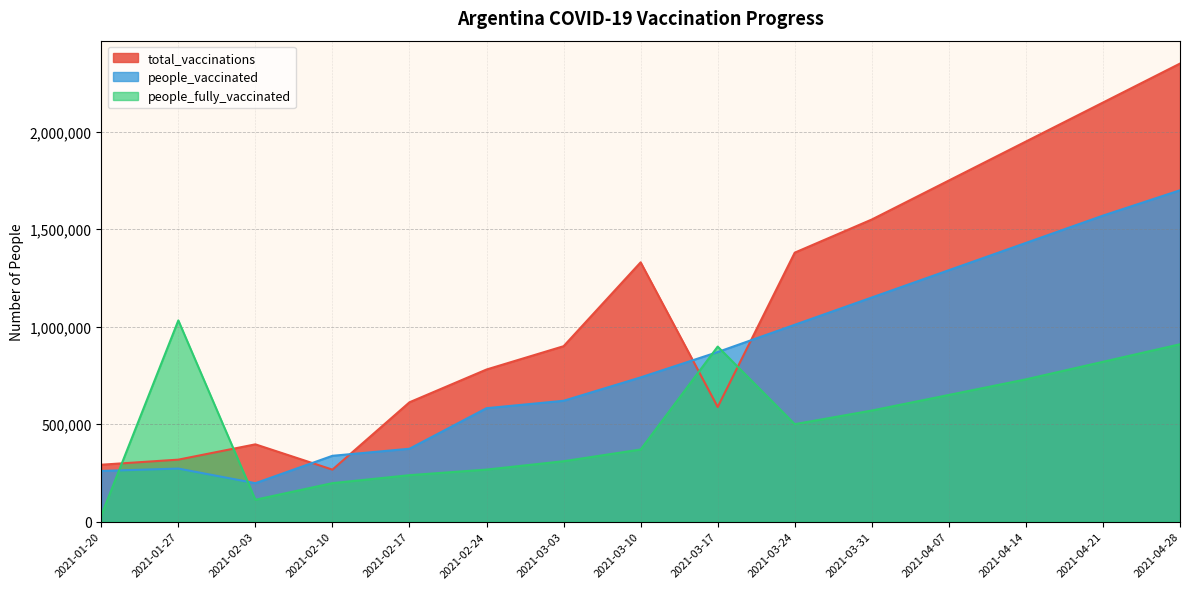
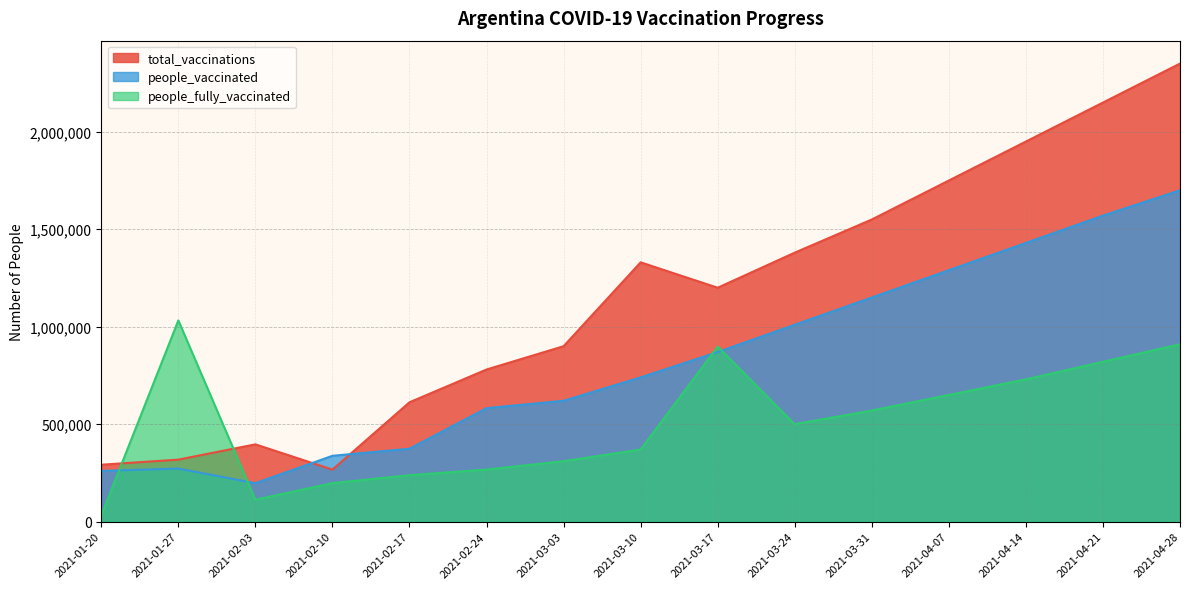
total_vaccinations, 2021-03-17: 590,000 -> 1,200,000
